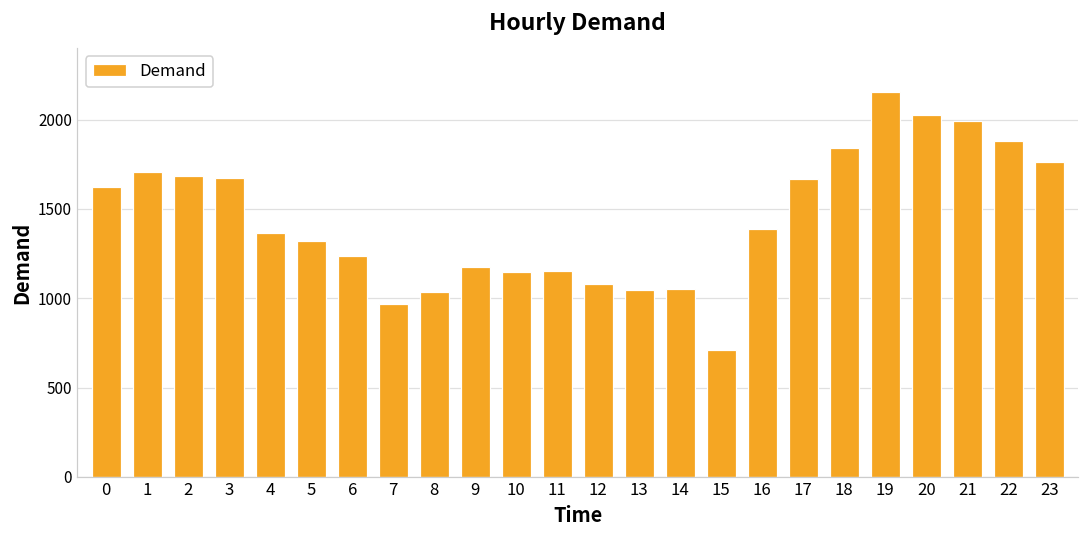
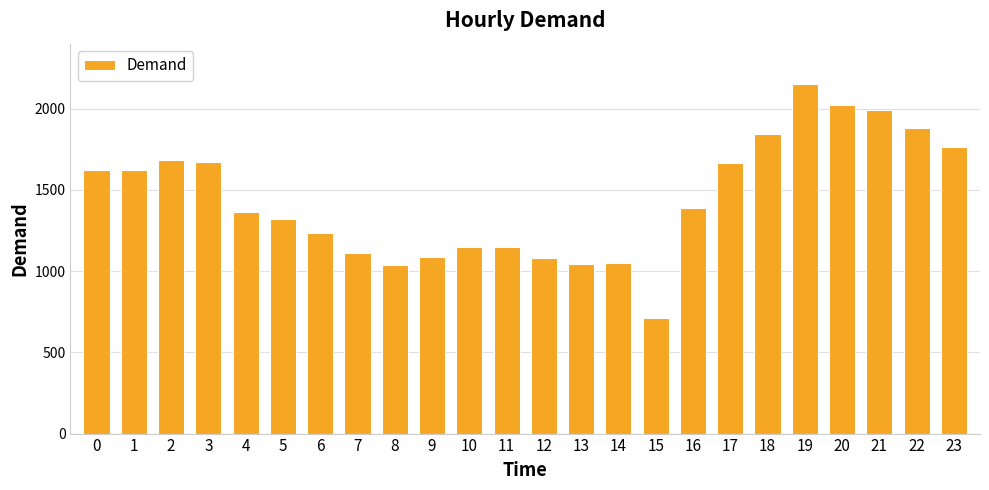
1: 1710 -> 1620
7: 970 -> 1110
9: 1170 -> 1090
